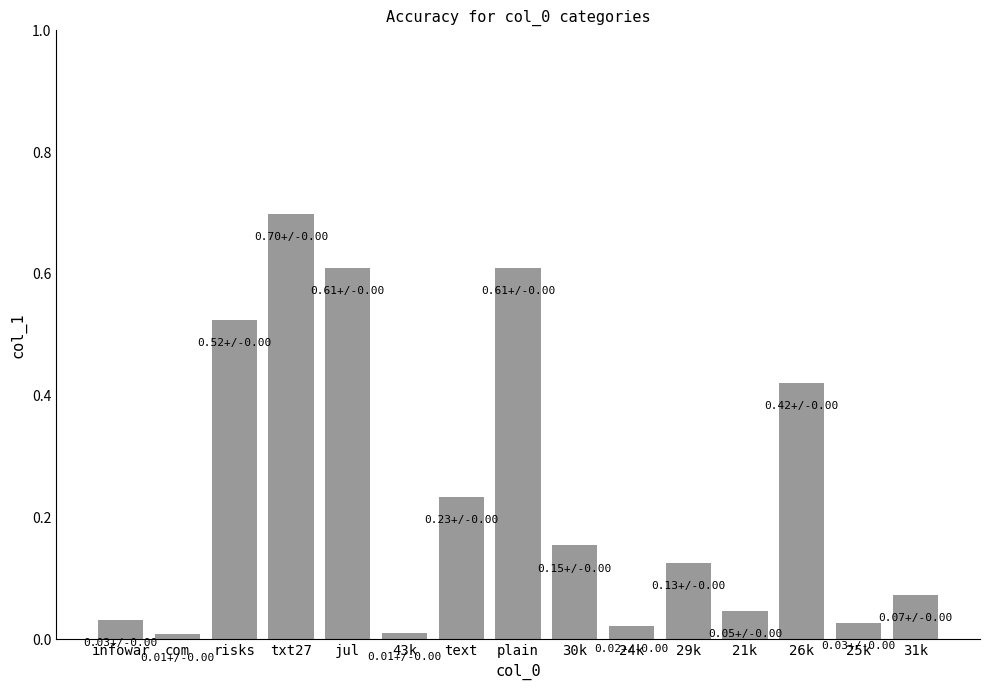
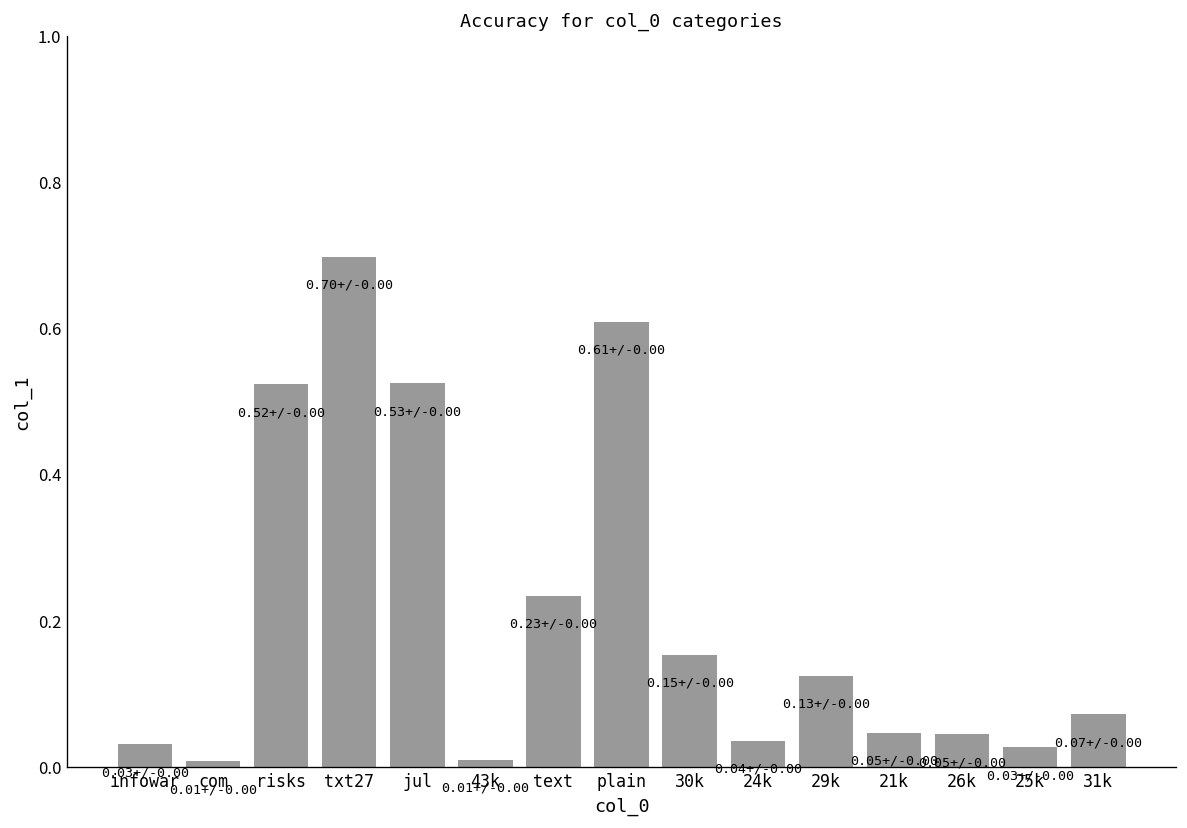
jul: 0.61+/ -> 0.53+/
24k: 0.02+/ -> 0.04+/
26k: 0.42+/ -> 0.05+/
